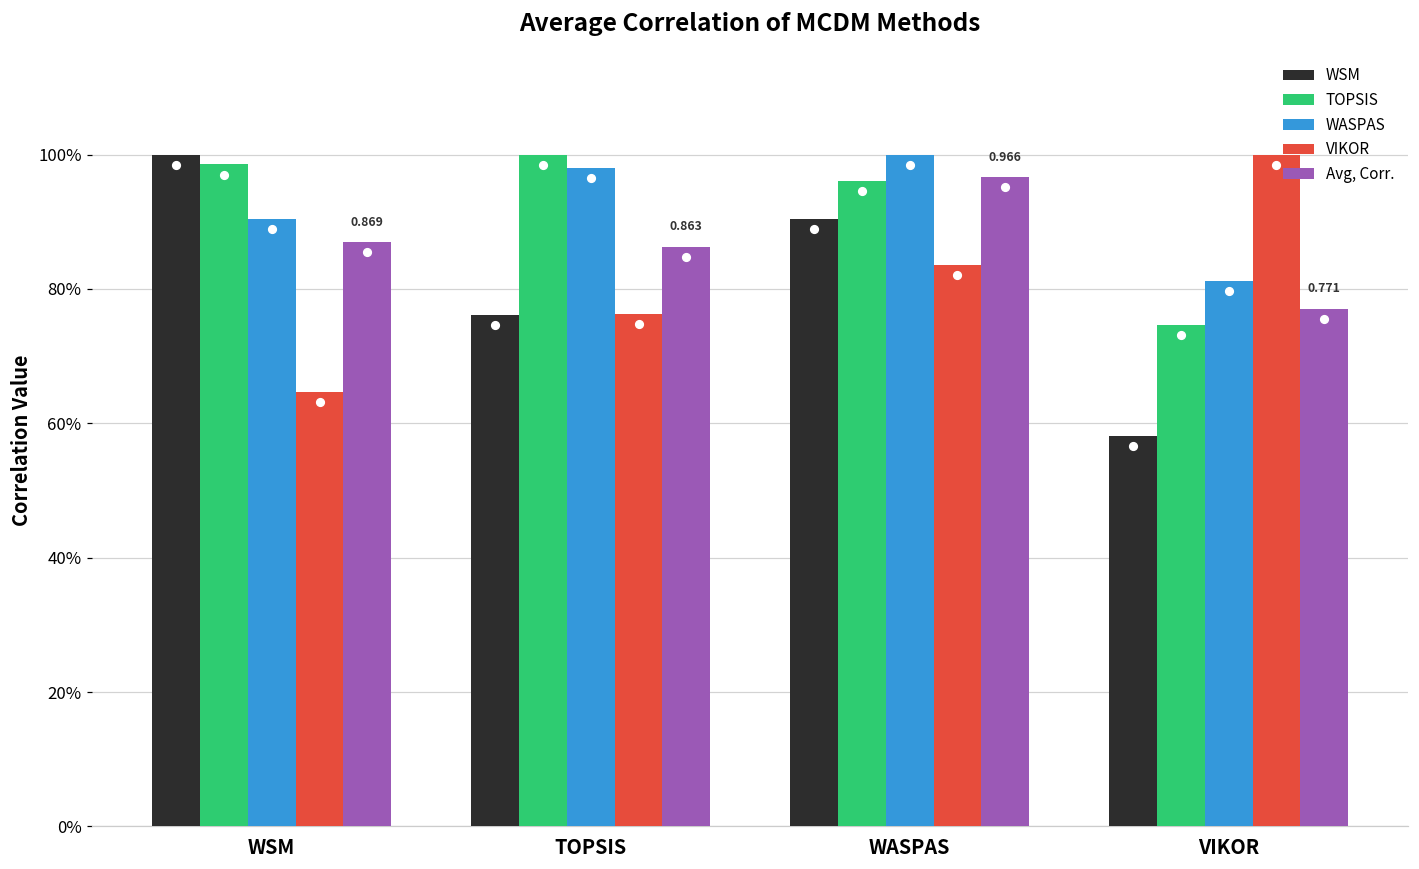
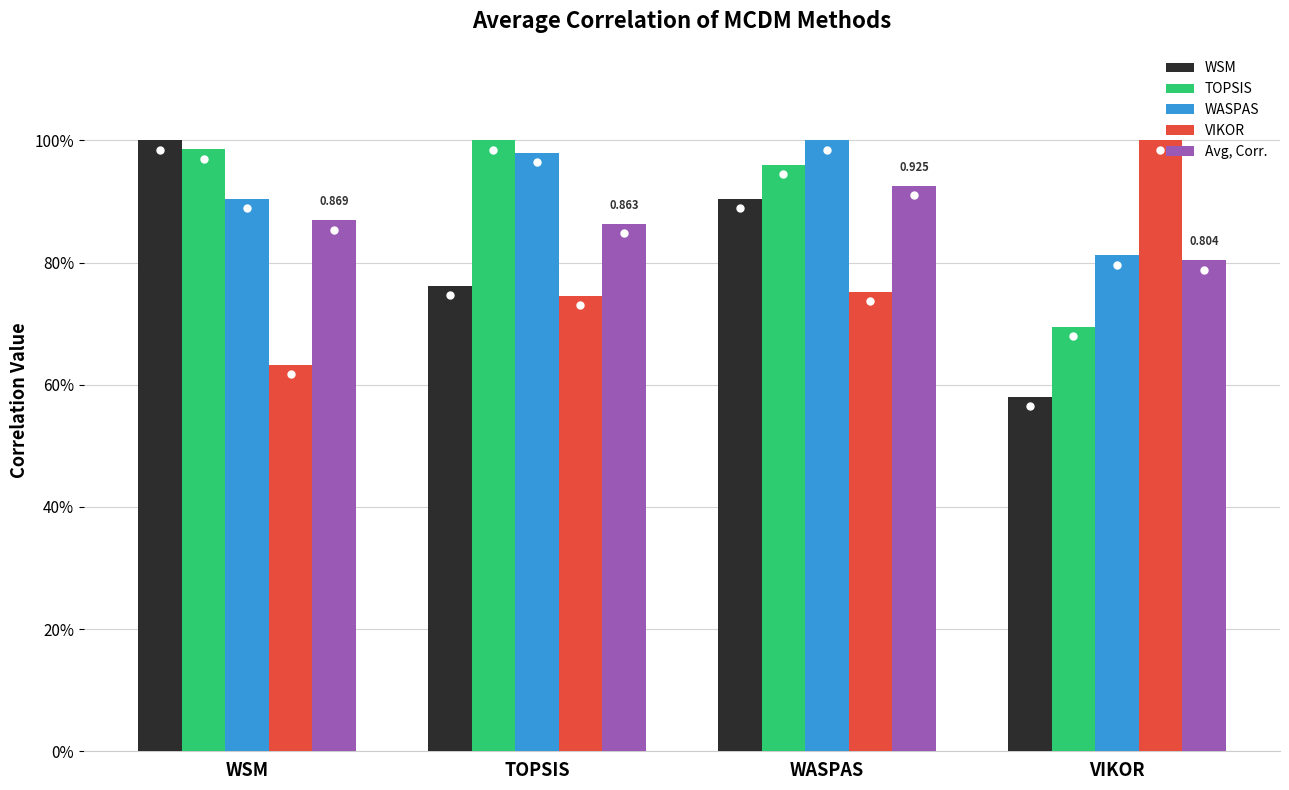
VIKOR, WSM: 65% -> 63%
VIKOR, TOPSIS: 76% -> 75%
VIKOR, WASPAS: 84% -> 75%
Avg, Corr., WASPAS: 0.966 -> 0.925
TOPSIS, VIKOR: 75% -> 70%
Avg, Corr., VIKOR: 0.771 -> 0.804
